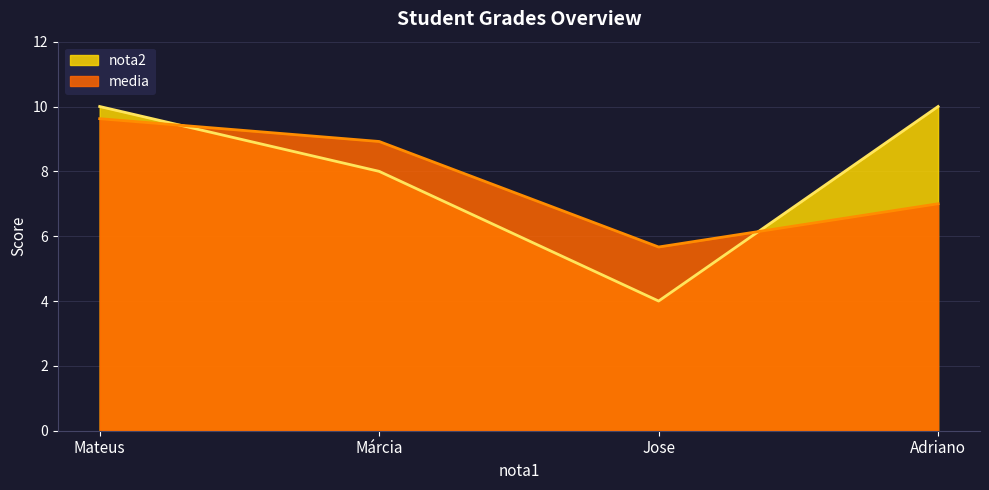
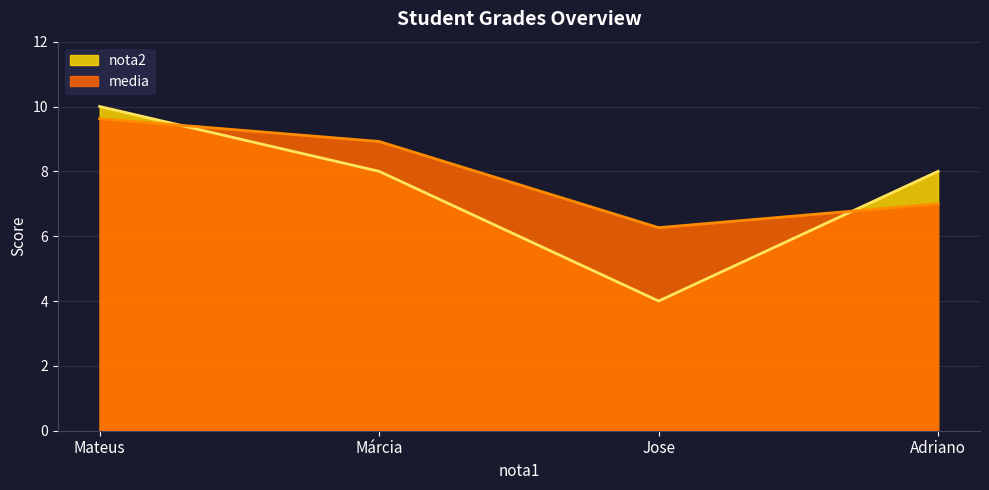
media, Jose: 5.7 -> 6.3
nota2, Adriano: 10 -> 8
